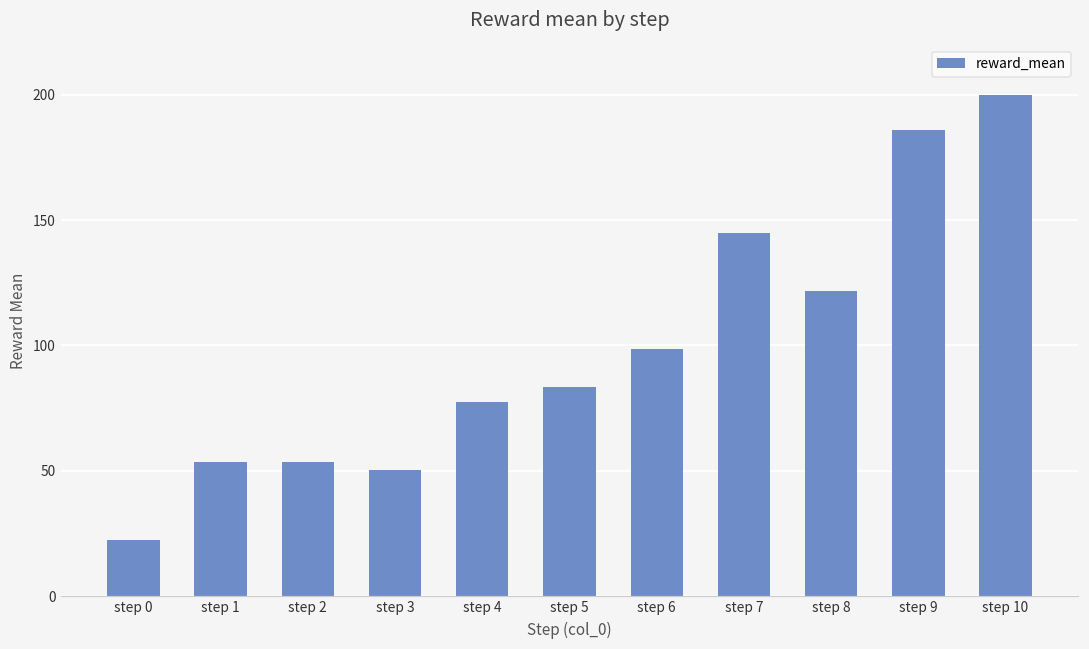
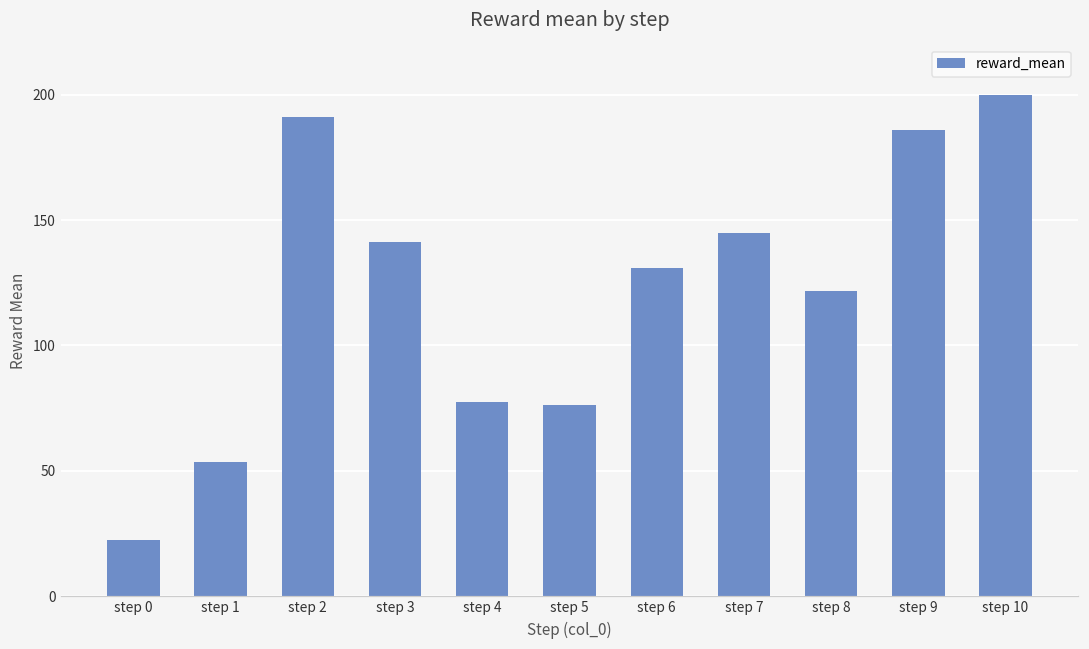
step 2: 53 -> 191
step 3: 50 -> 141
step 5: 83 -> 76
step 6: 99 -> 131
